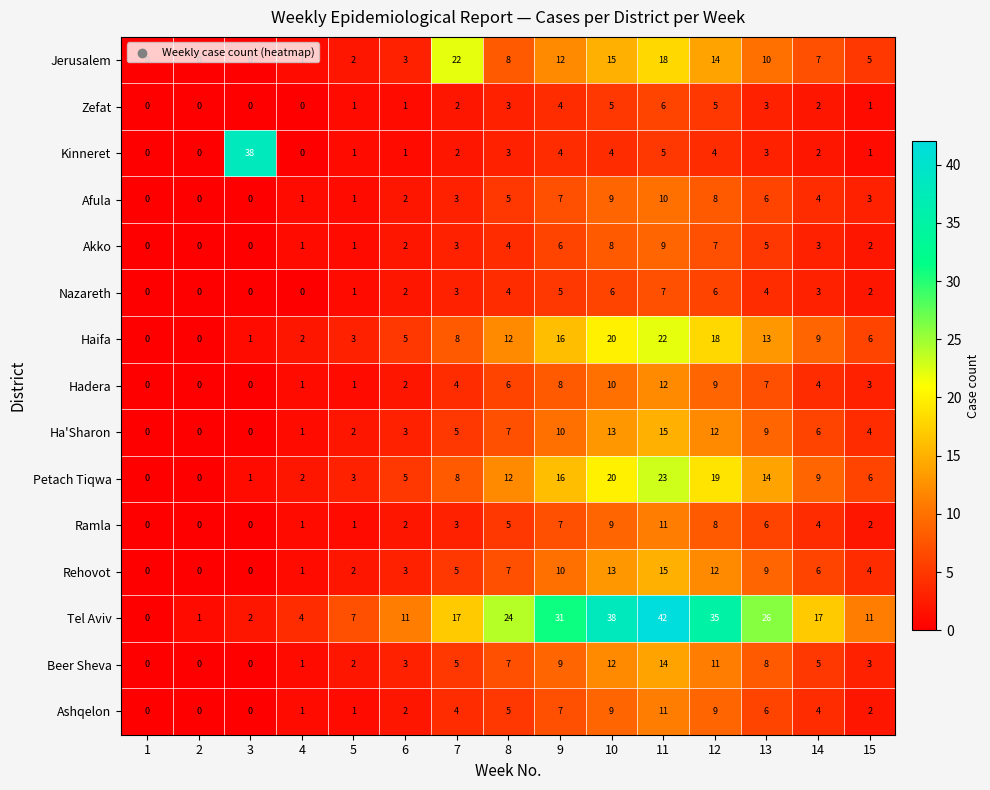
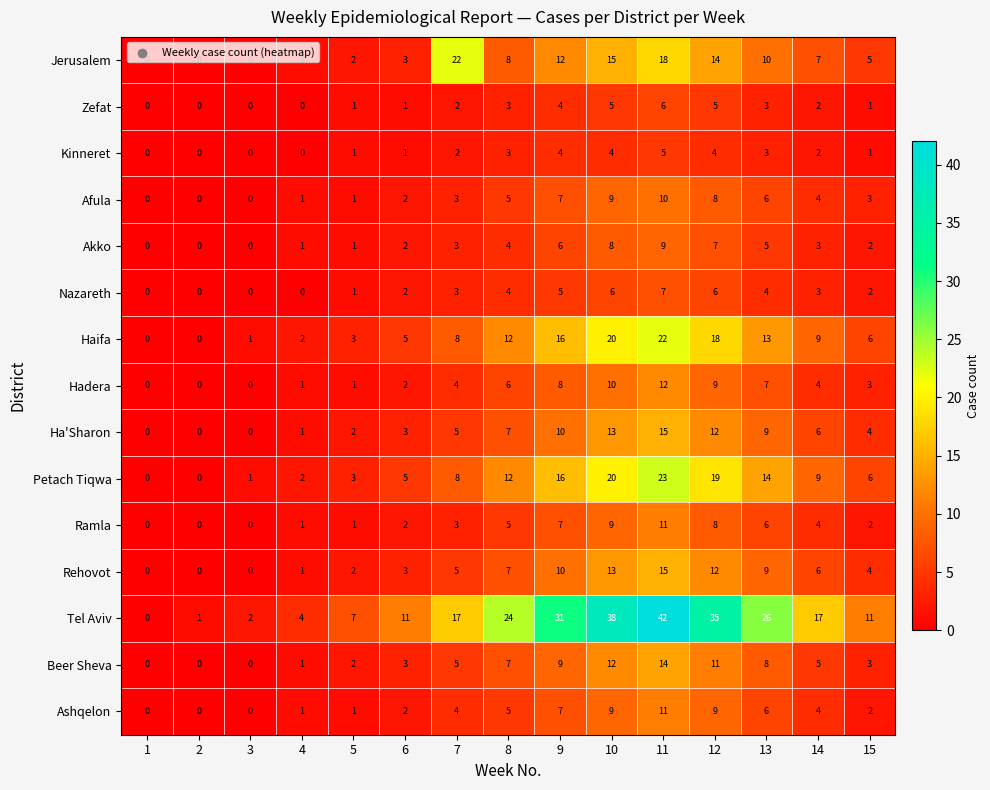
Kinneret, 3: 38 -> 0
